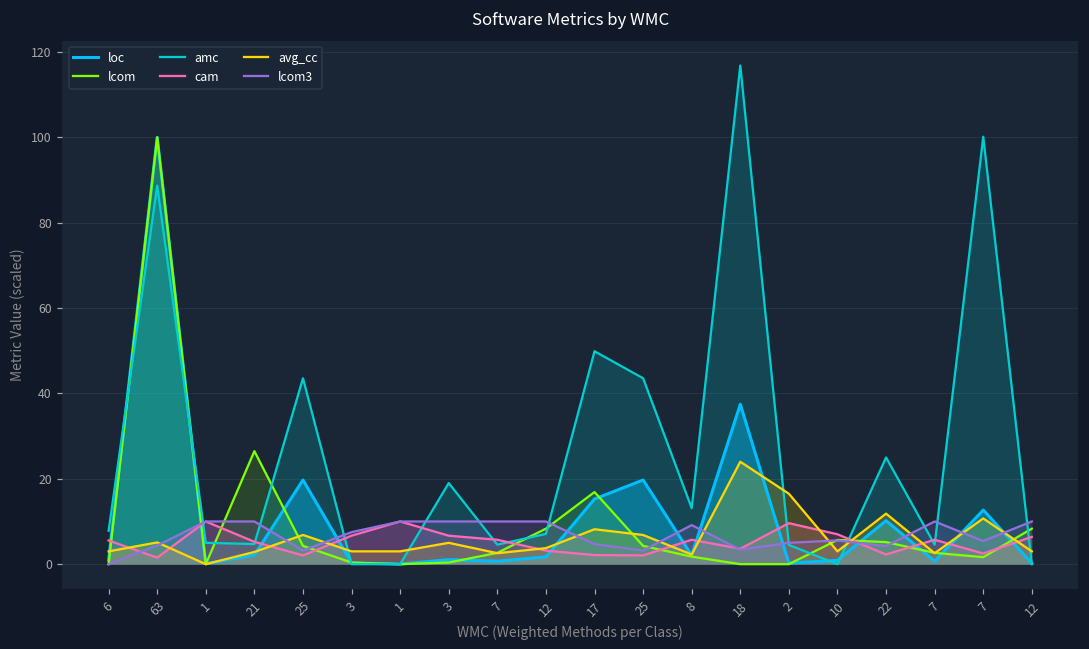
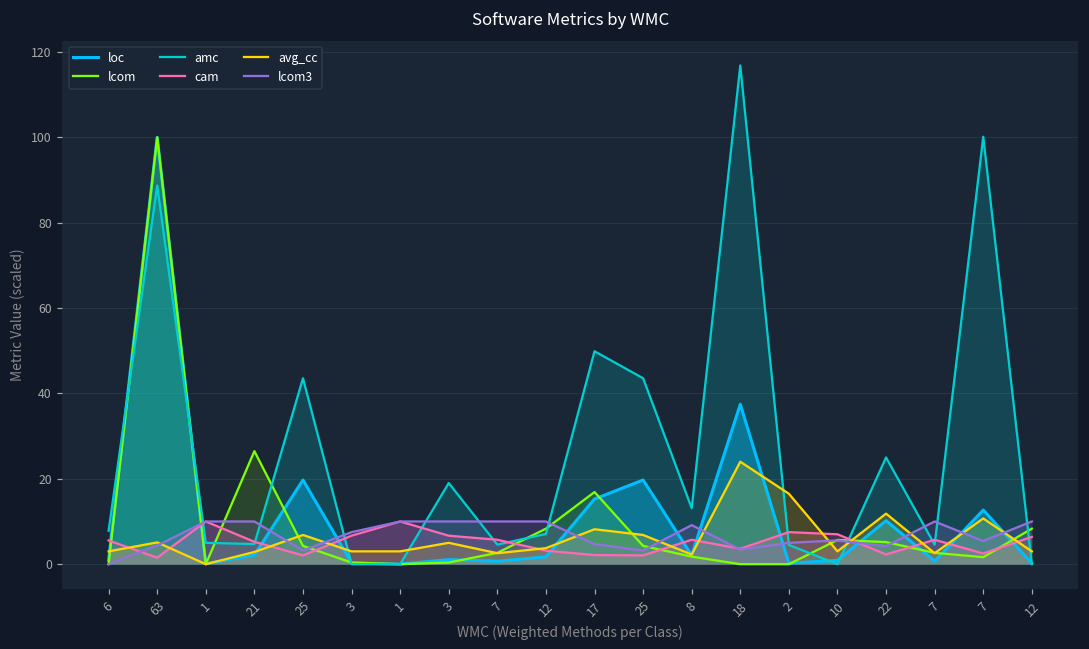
cam, 2: 10 -> 8
